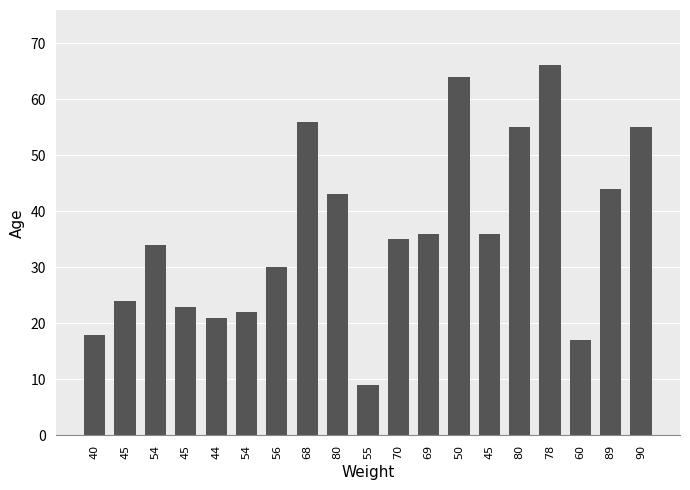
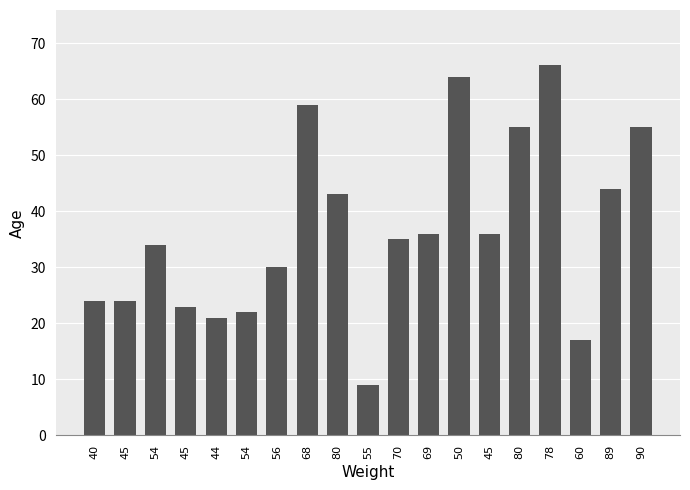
40: 18 -> 24
68: 56 -> 59
